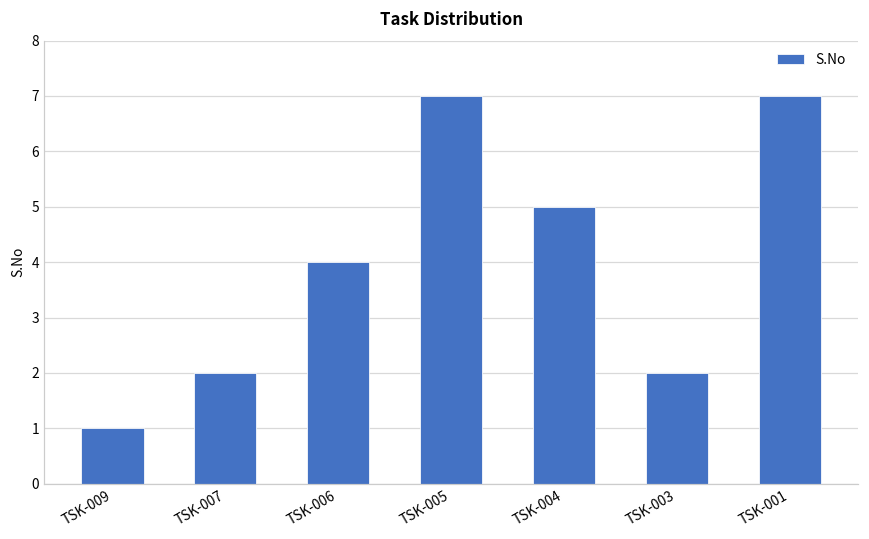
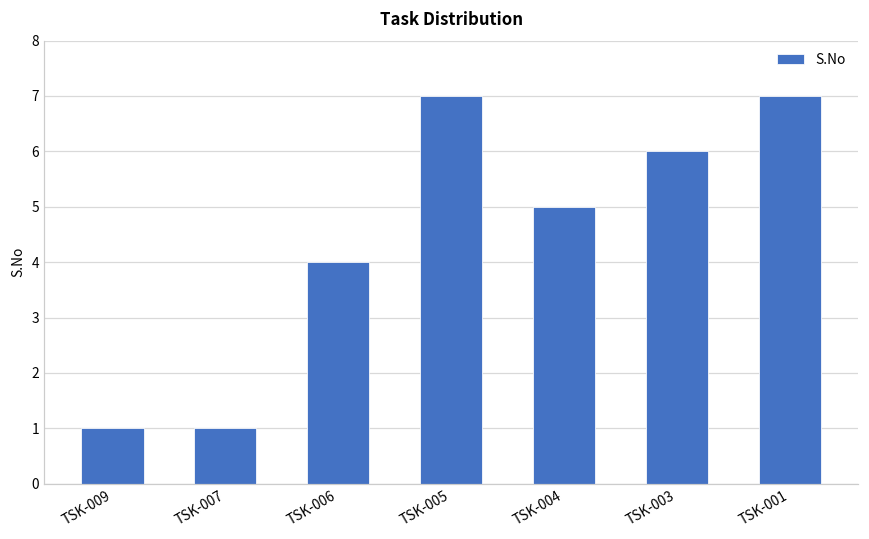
TSK-007: 2 -> 1
TSK-003: 2 -> 6
